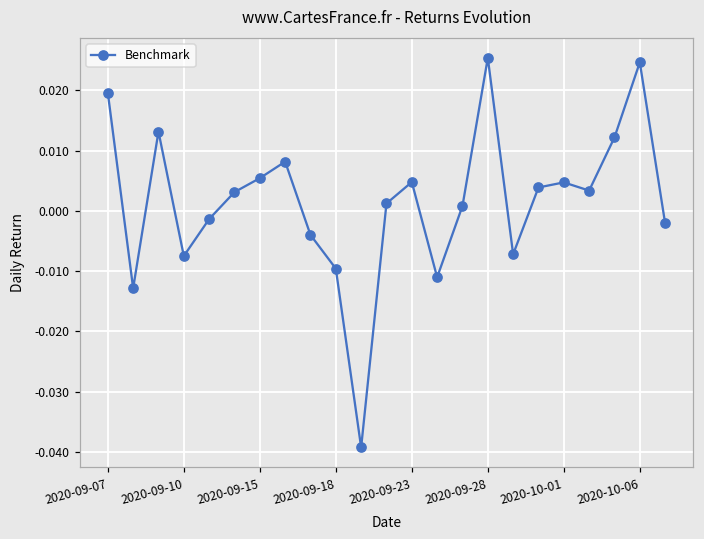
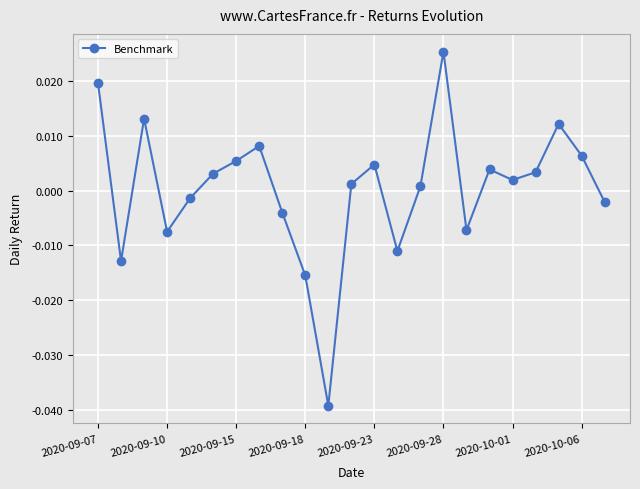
2020-09-18: -0.010 -> -0.015
2020-10-01: 0.005 -> 0.002
2020-10-06: 0.025 -> 0.006
